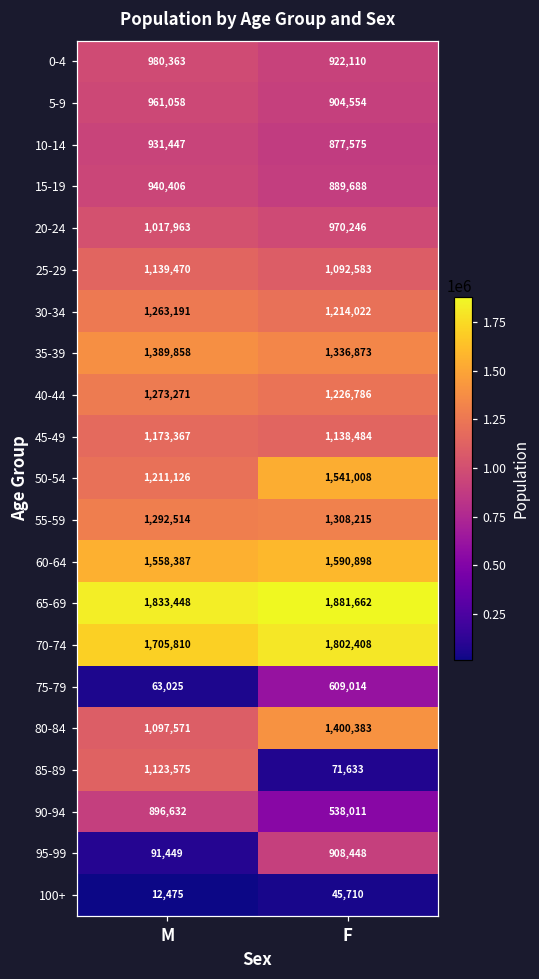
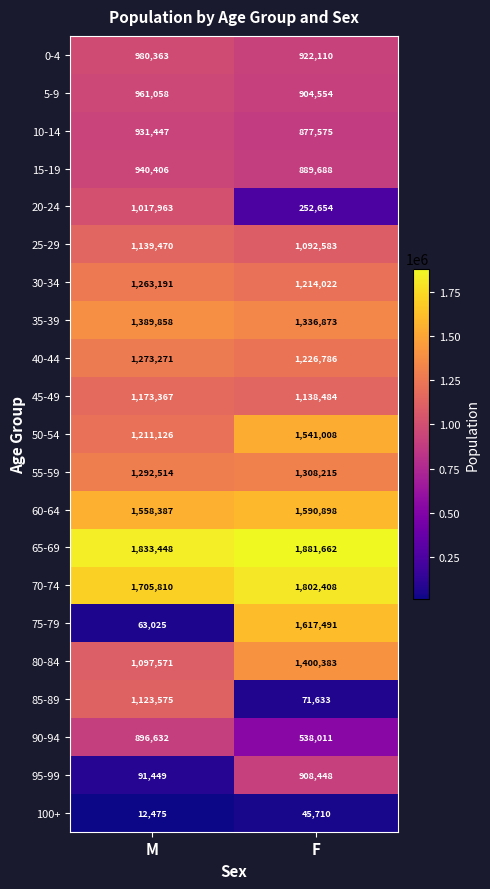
20-24, F: 970,246 -> 252,654
75-79, F: 609,014 -> 1,617,491
